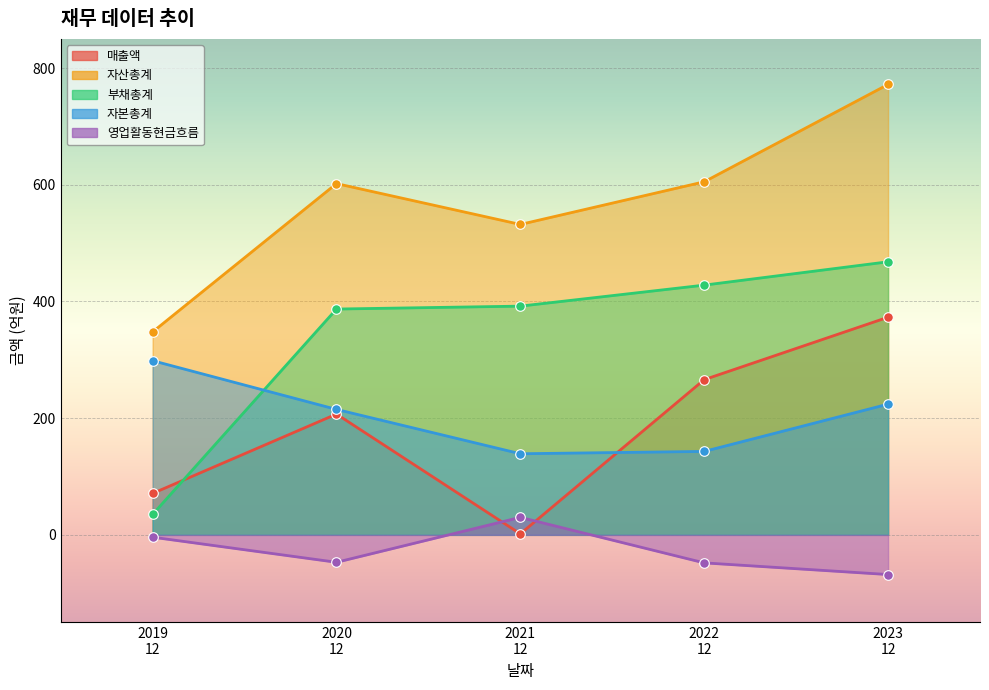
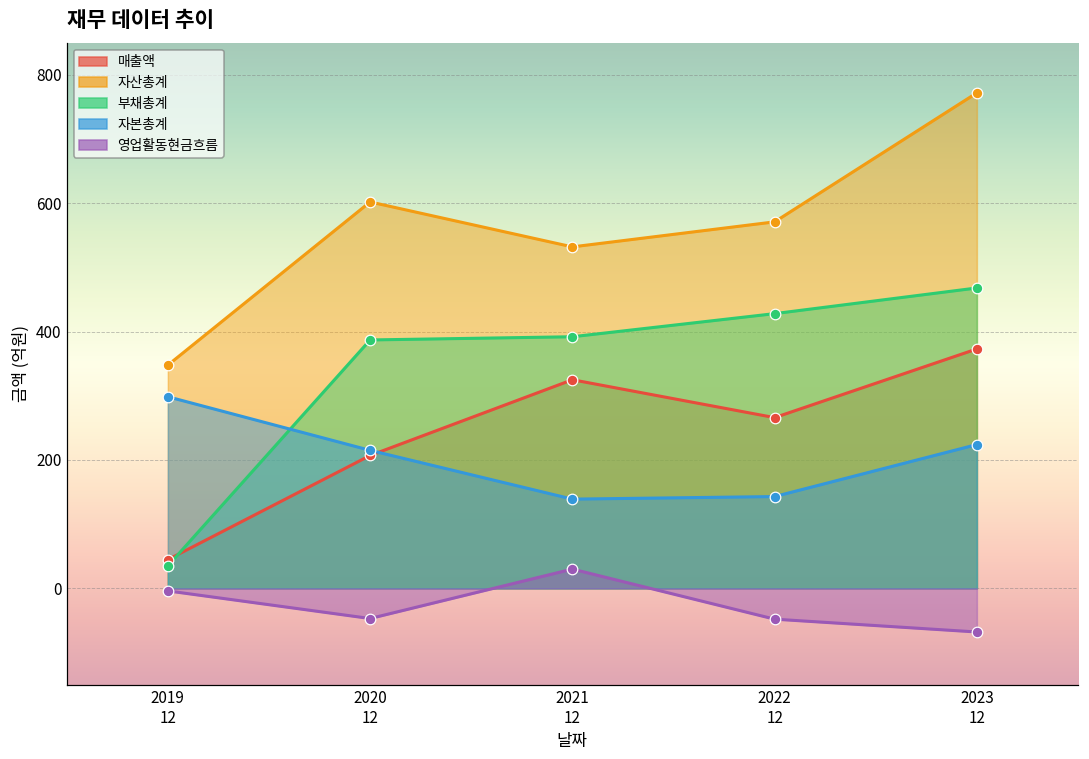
매출액, 2019 12: 70 -> 40
매출액, 2021 12: 0 -> 330
자산총계, 2022 12: 610 -> 570
